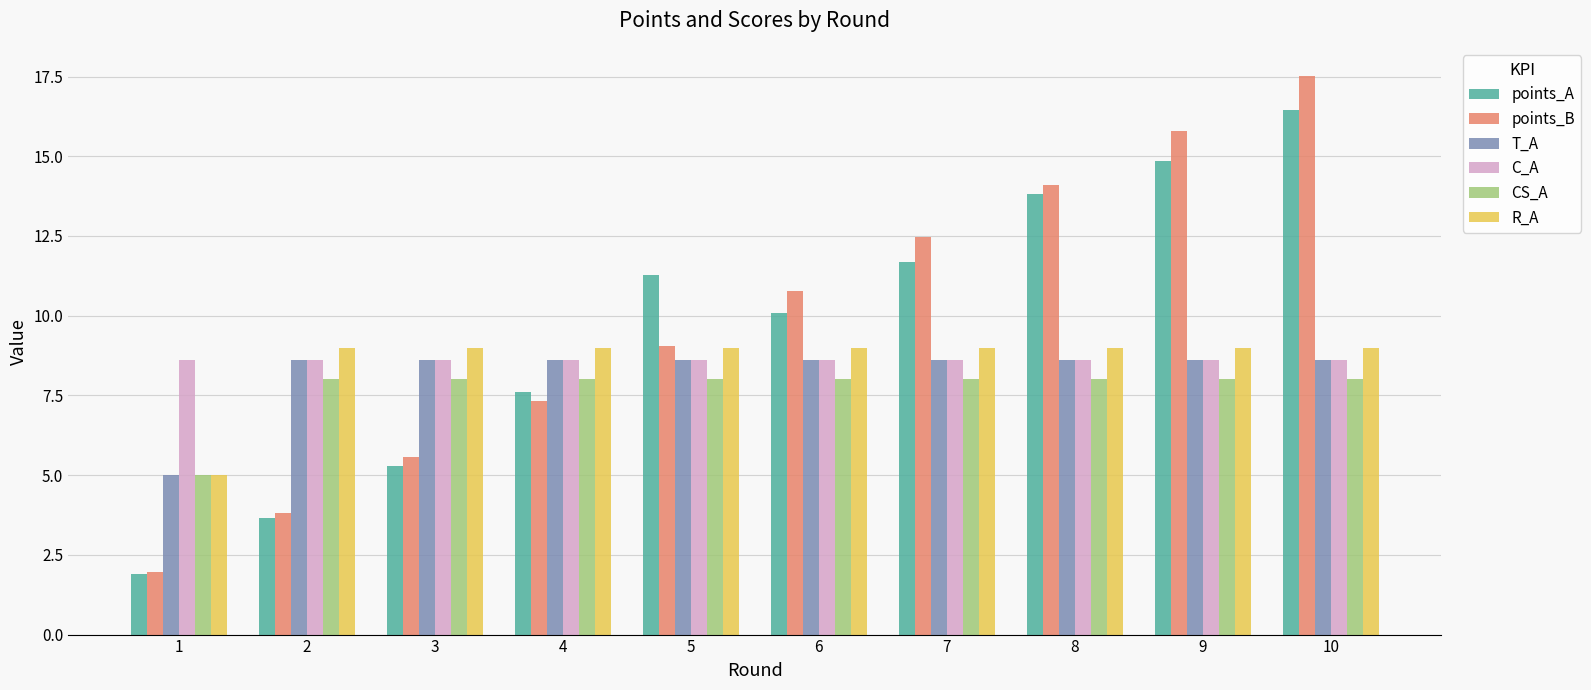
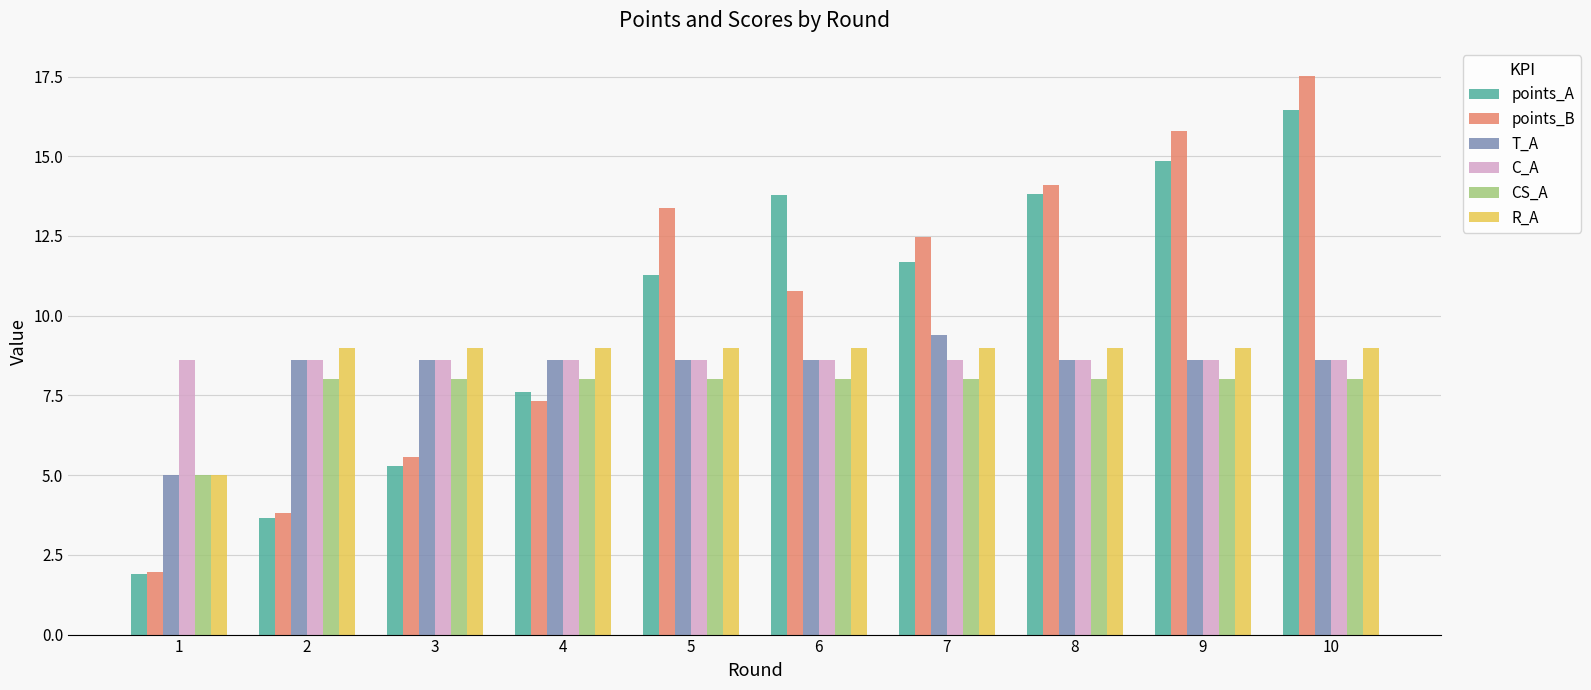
points_B, 5: 9.1 -> 13.4
points_A, 6: 10.1 -> 13.8
T_A, 7: 8.6 -> 9.4
